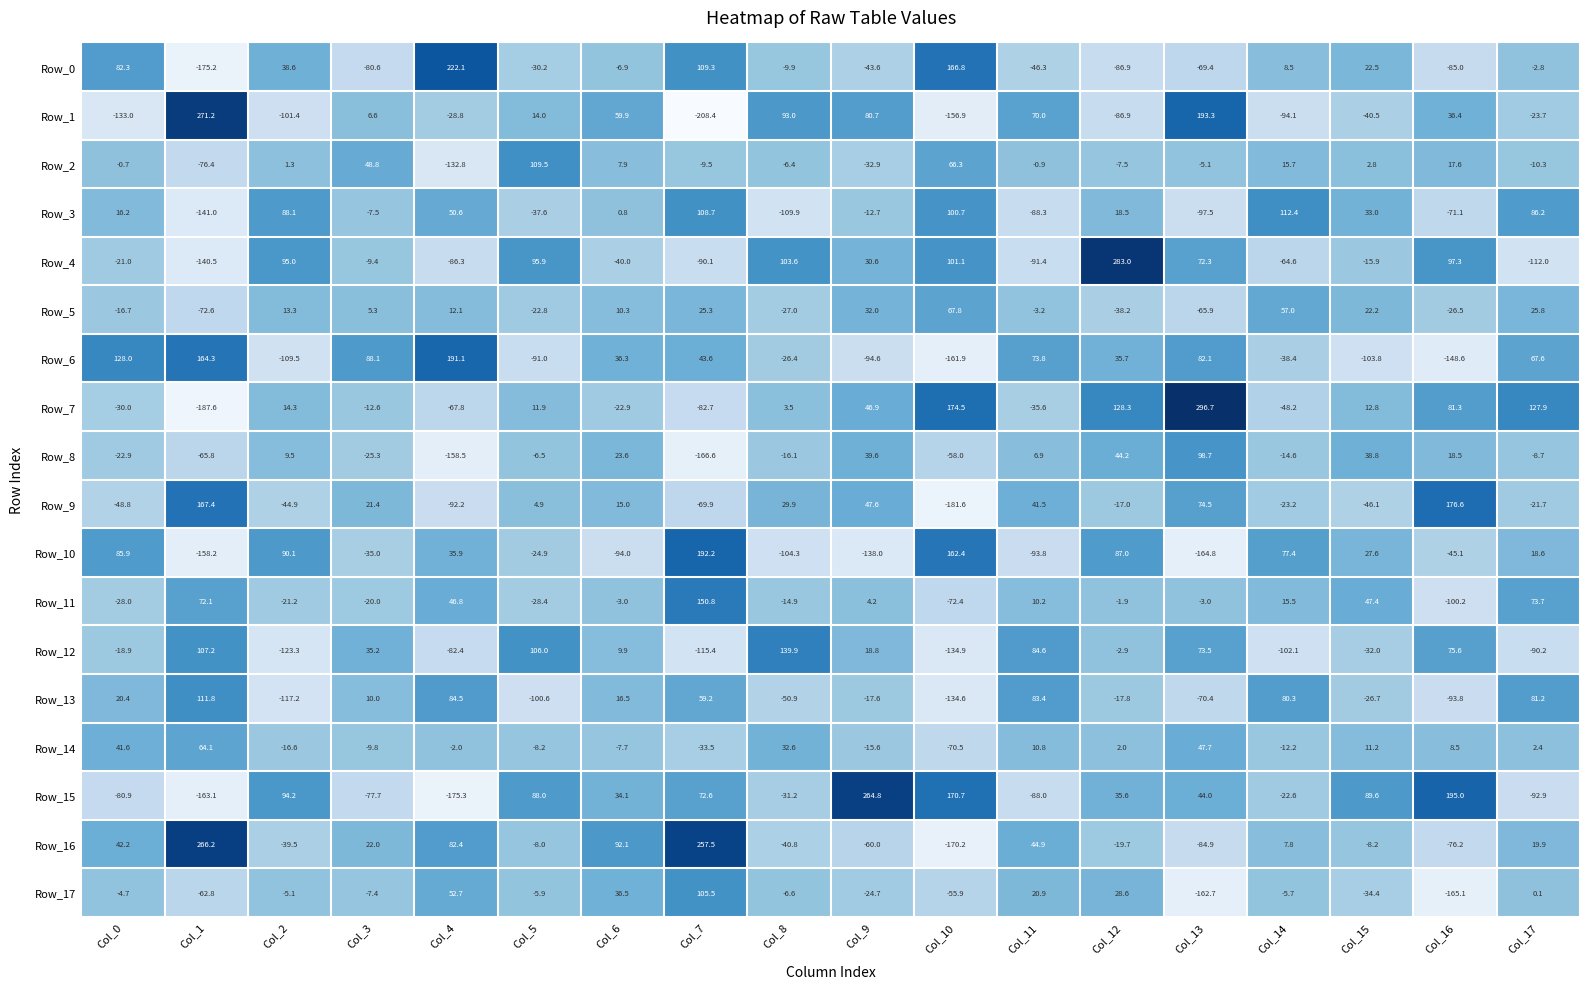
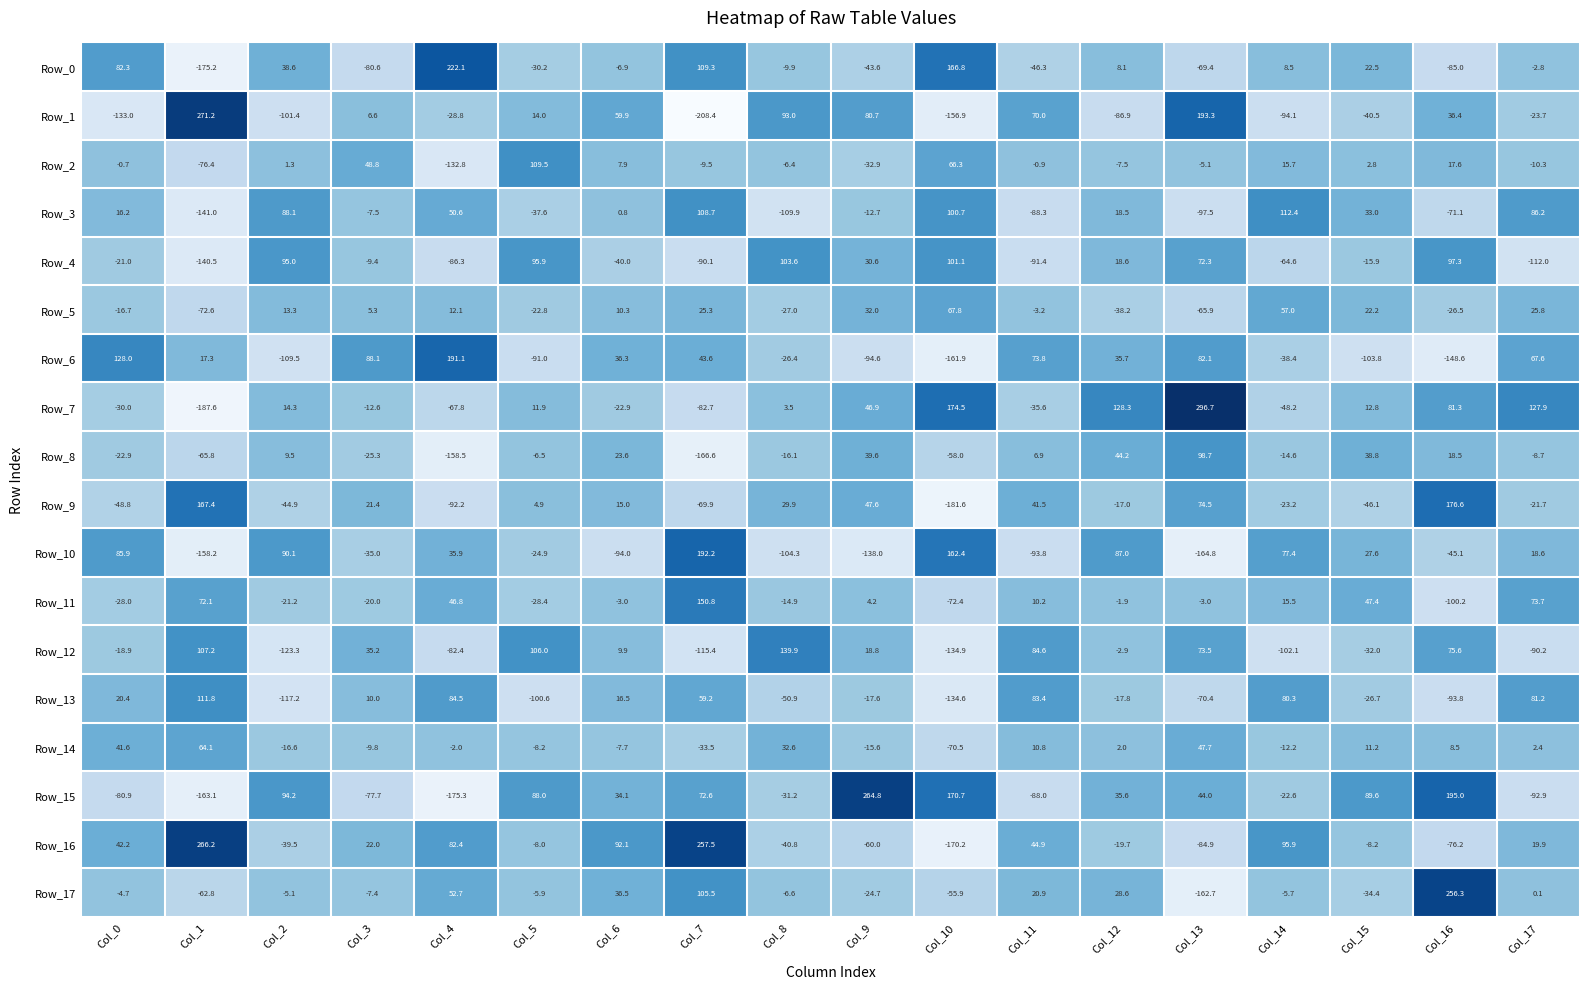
Row_0, Col_12: -86.9 -> 8.1
Row_4, Col_12: 283.0 -> 18.6
Row_6, Col_1: 164.3 -> 17.3
Row_16, Col_14: 7.8 -> 95.9
Row_17, Col_16: -165.1 -> 256.3
